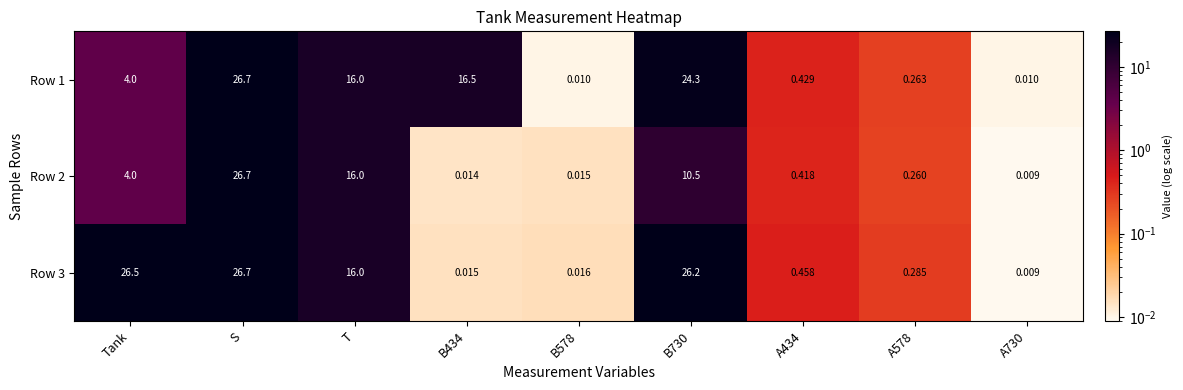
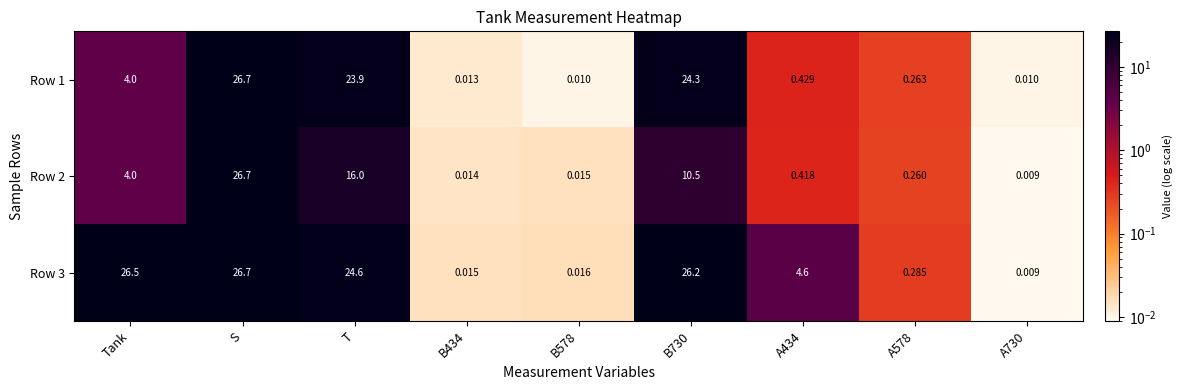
Row 1, T: 16.0 -> 23.9
Row 1, B434: 16.5 -> 0.013
Row 3, T: 16.0 -> 24.6
Row 3, A434: 0.458 -> 4.6
